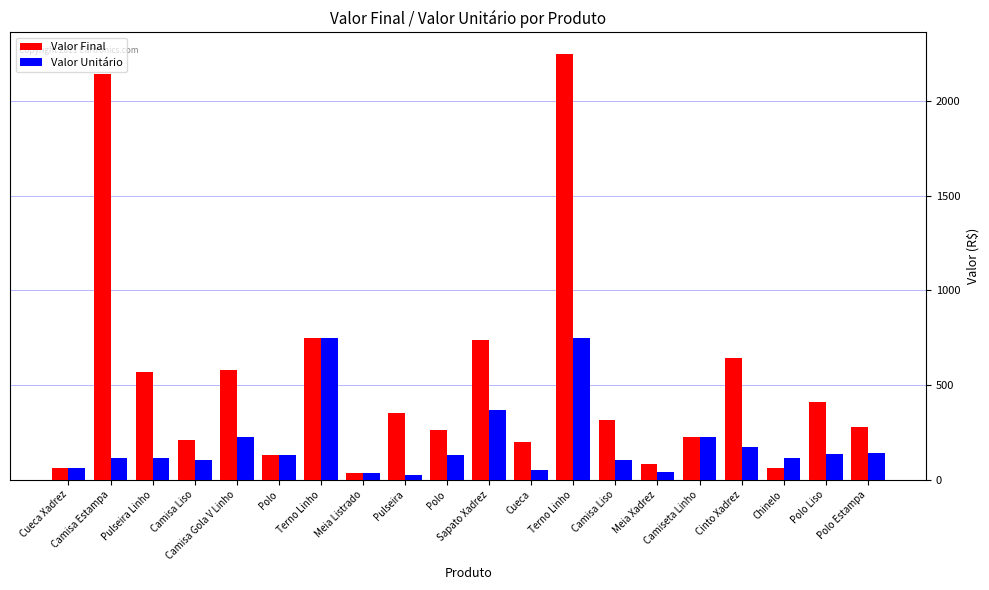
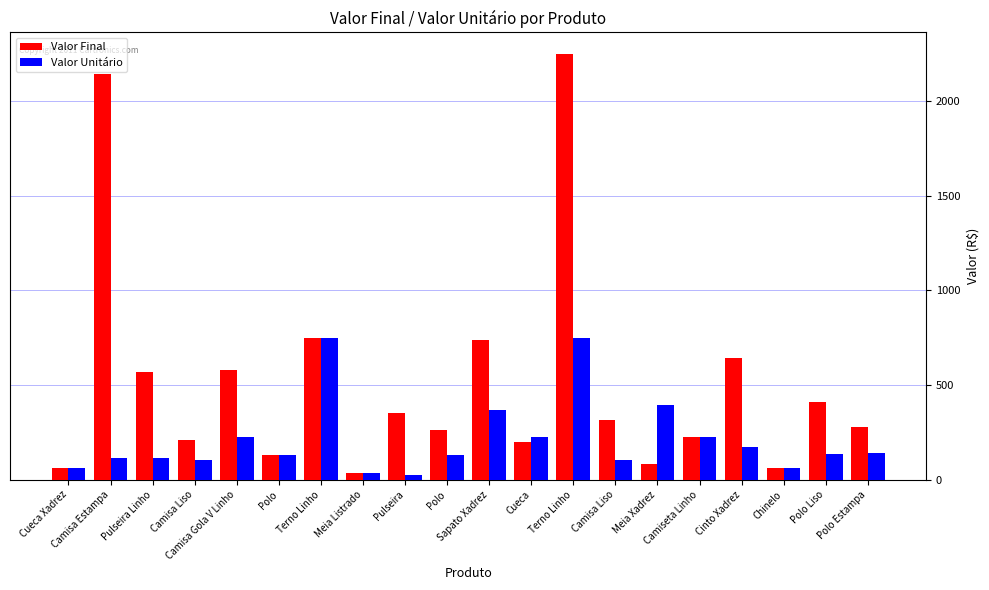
Valor Unitário, Cueca: 50 -> 230
Valor Unitário, Meia Xadrez: 40 -> 400
Valor Unitário, Chinelo: 110 -> 60
